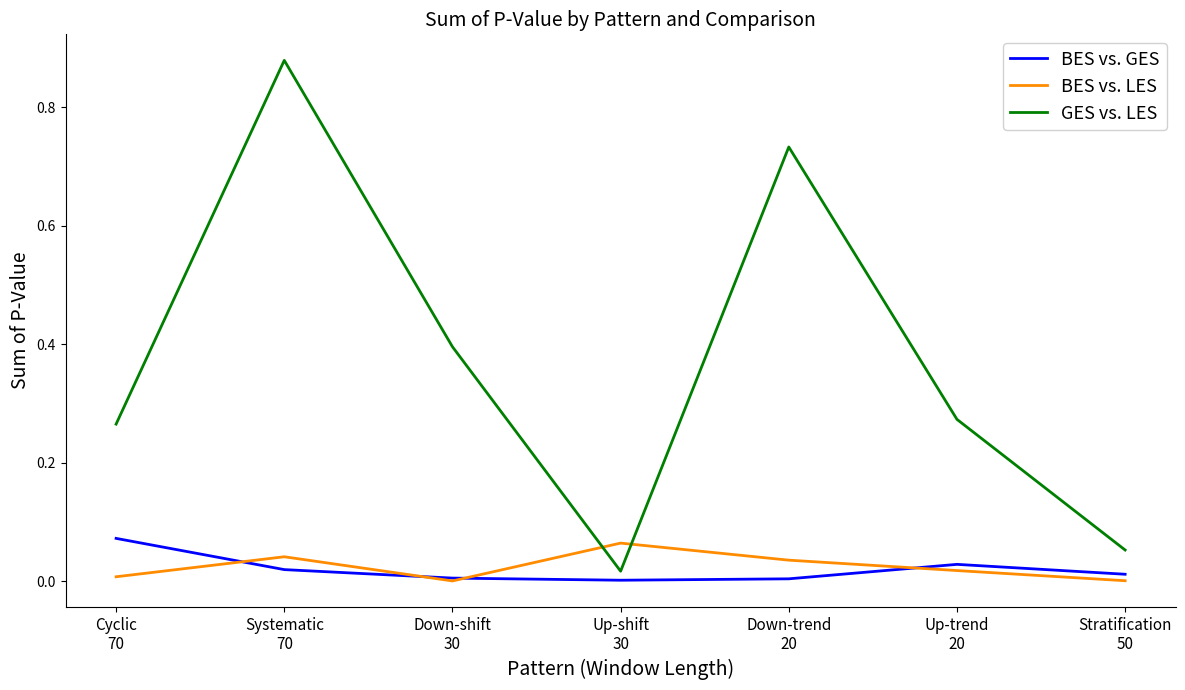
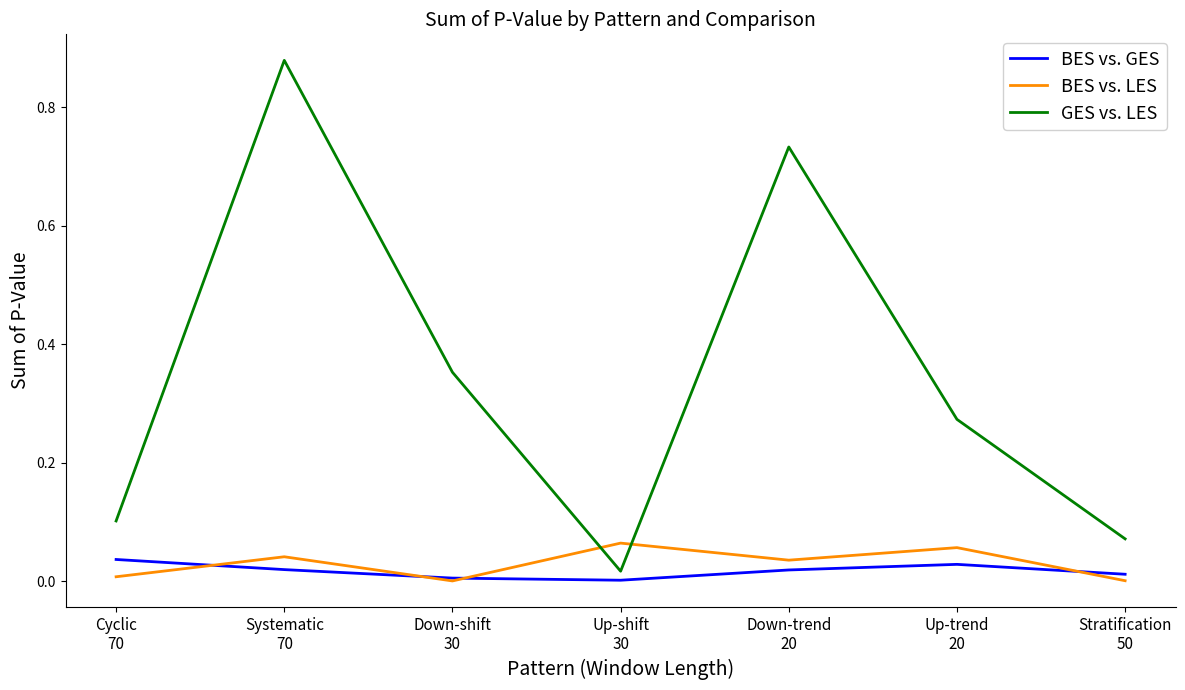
BES vs. GES, Cyclic 70: 0.07 -> 0.04
GES vs. LES, Cyclic 70: 0.27 -> 0.10
GES vs. LES, Down-shift 30: 0.40 -> 0.35
BES vs. GES, Down-trend 20: 0.00 -> 0.02
BES vs. LES, Up-trend 20: 0.02 -> 0.06
GES vs. LES, Stratification 50: 0.05 -> 0.07
